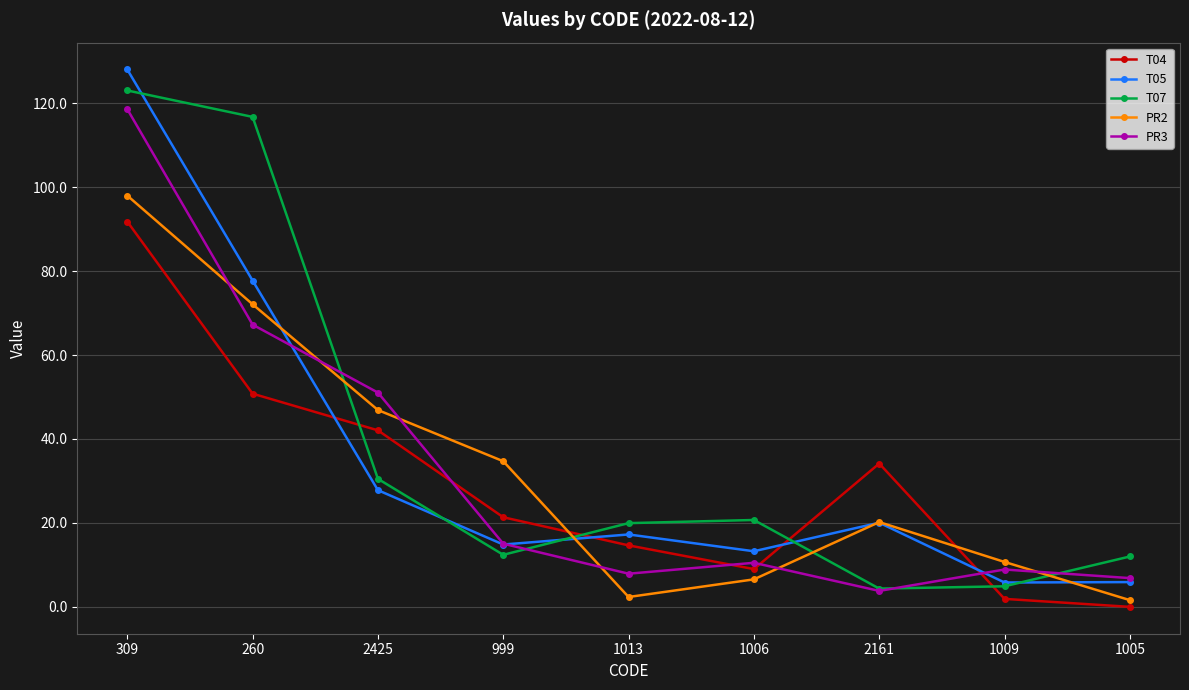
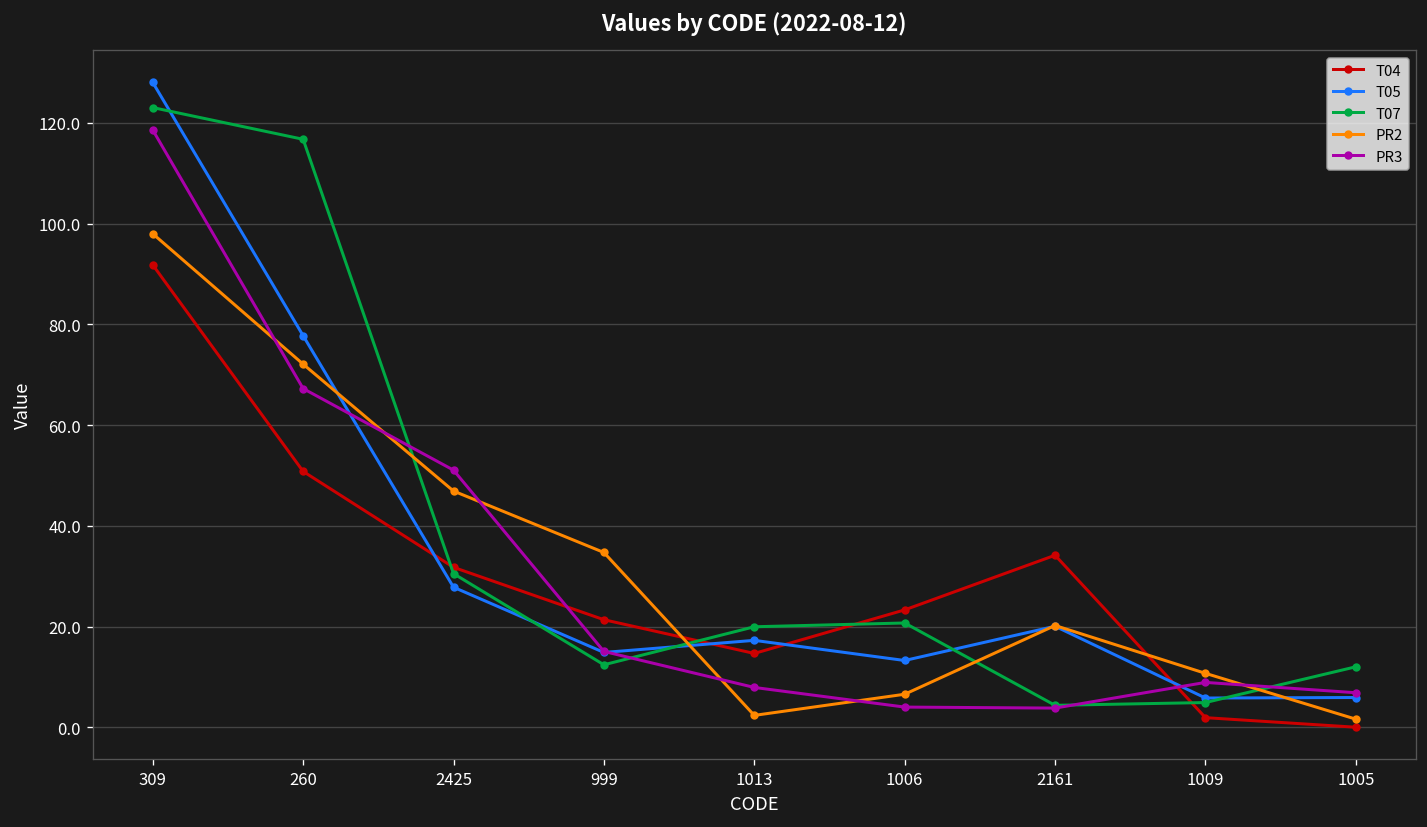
T04, 2425: 42 -> 32
T04, 1006: 9 -> 23
PR3, 1006: 11 -> 4
